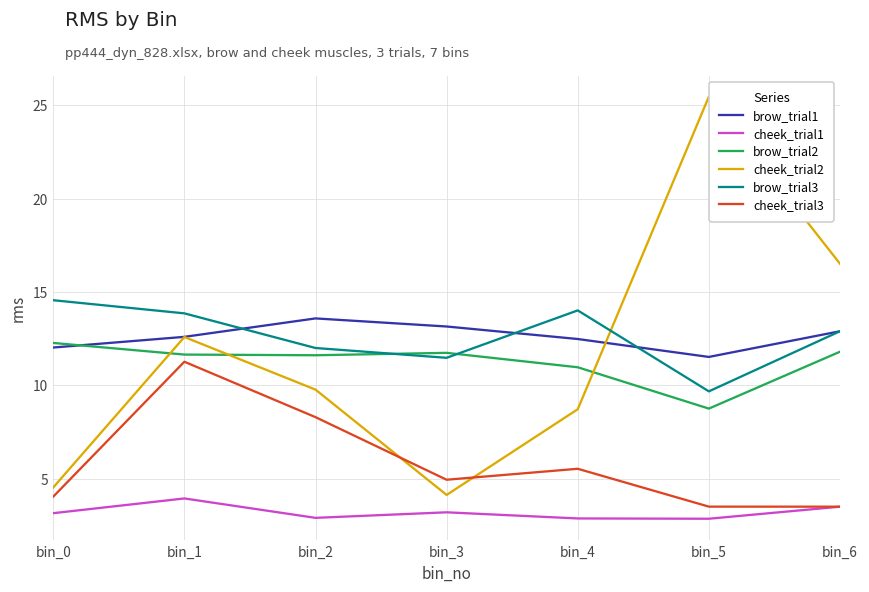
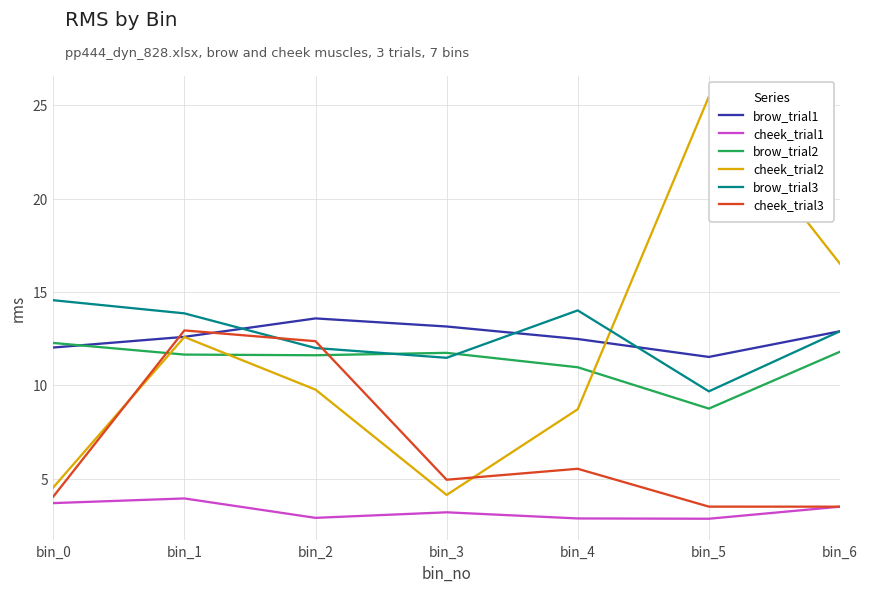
cheek_trial1, bin_0: 3.2 -> 3.7
cheek_trial3, bin_1: 11.3 -> 12.9
cheek_trial3, bin_2: 8.3 -> 12.4
